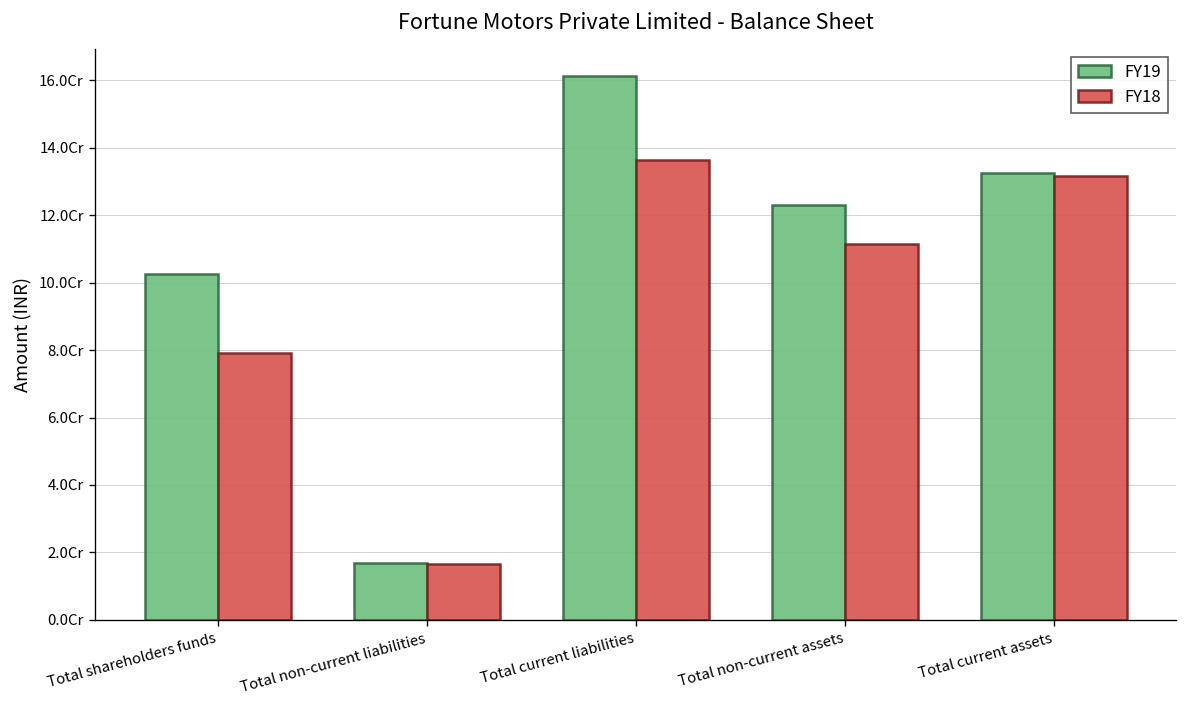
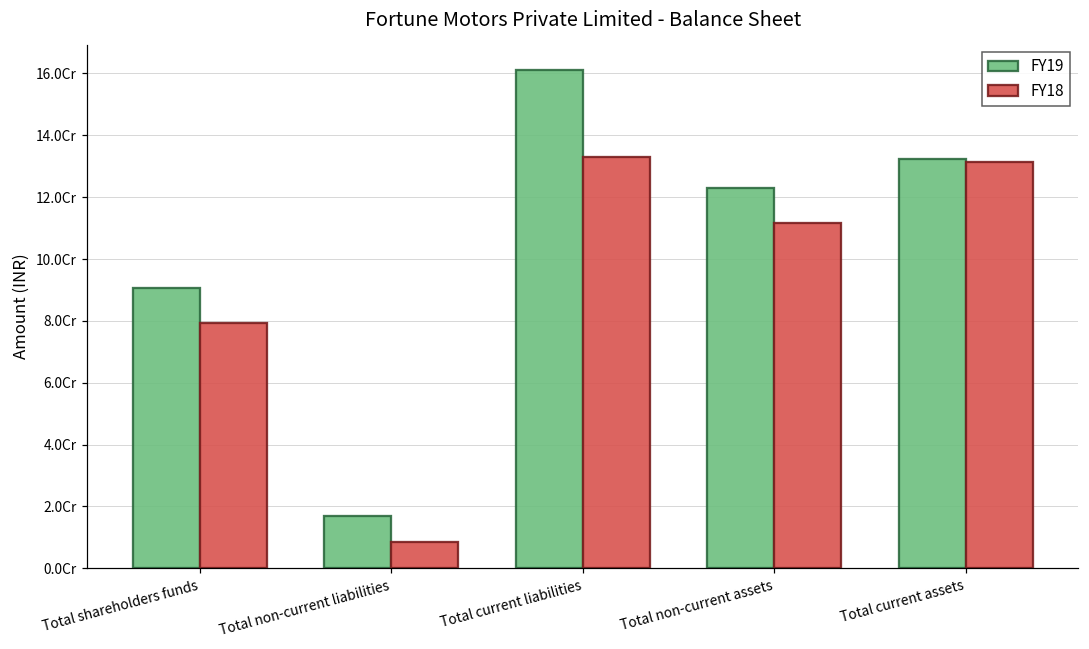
FY19, Total shareholders funds: 10.2Cr -> 9.1Cr
FY18, Total non-current liabilities: 1.7Cr -> 0.9Cr
FY18, Total current liabilities: 13.6Cr -> 13.3Cr
